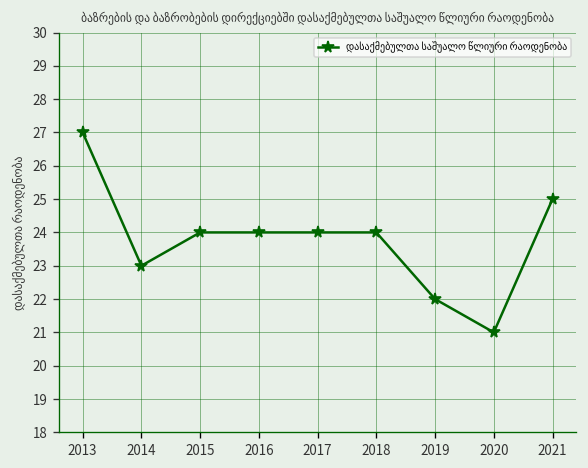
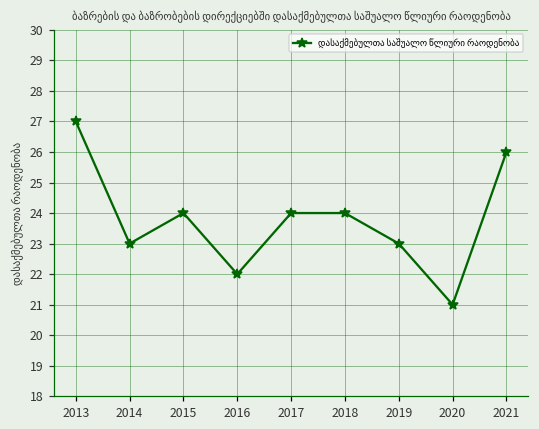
2016: 24 -> 22
2019: 22 -> 23
2021: 25 -> 26
